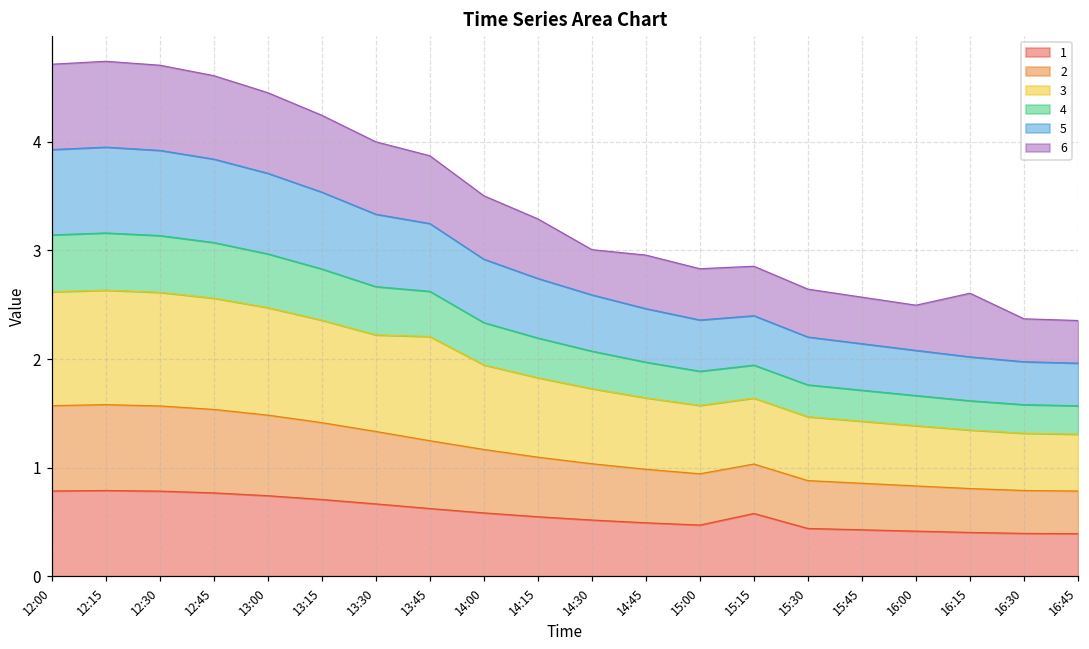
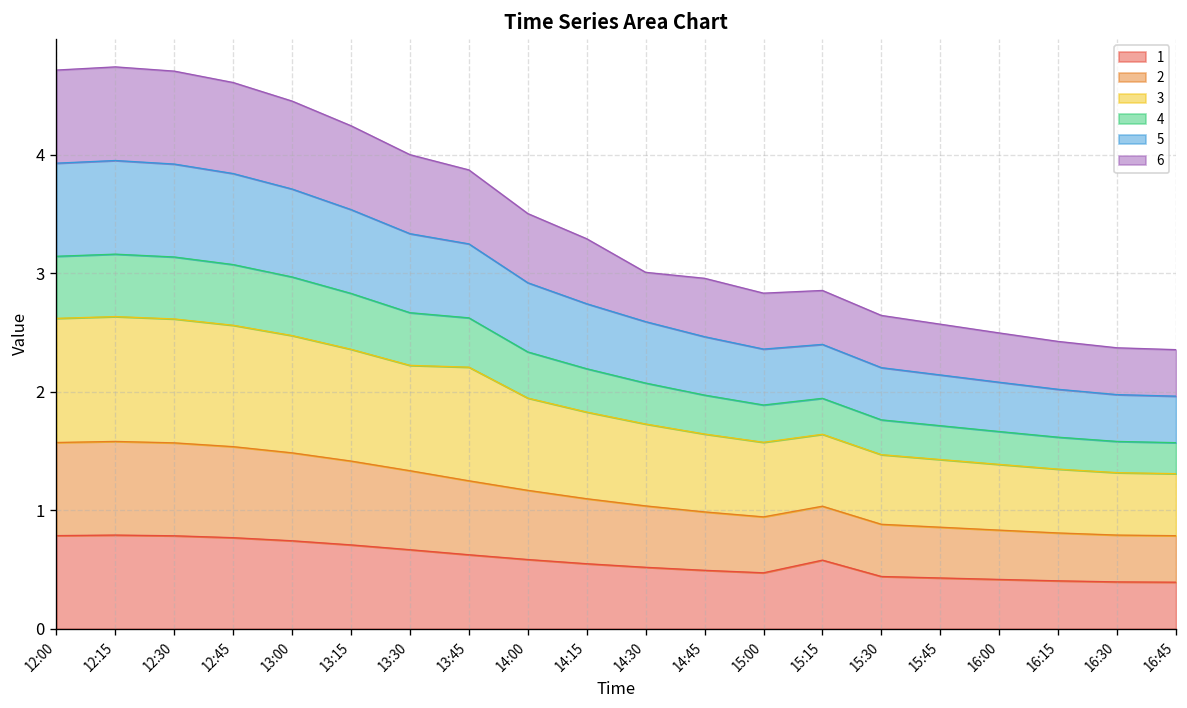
6, 16:15: 0.6 -> 0.4
